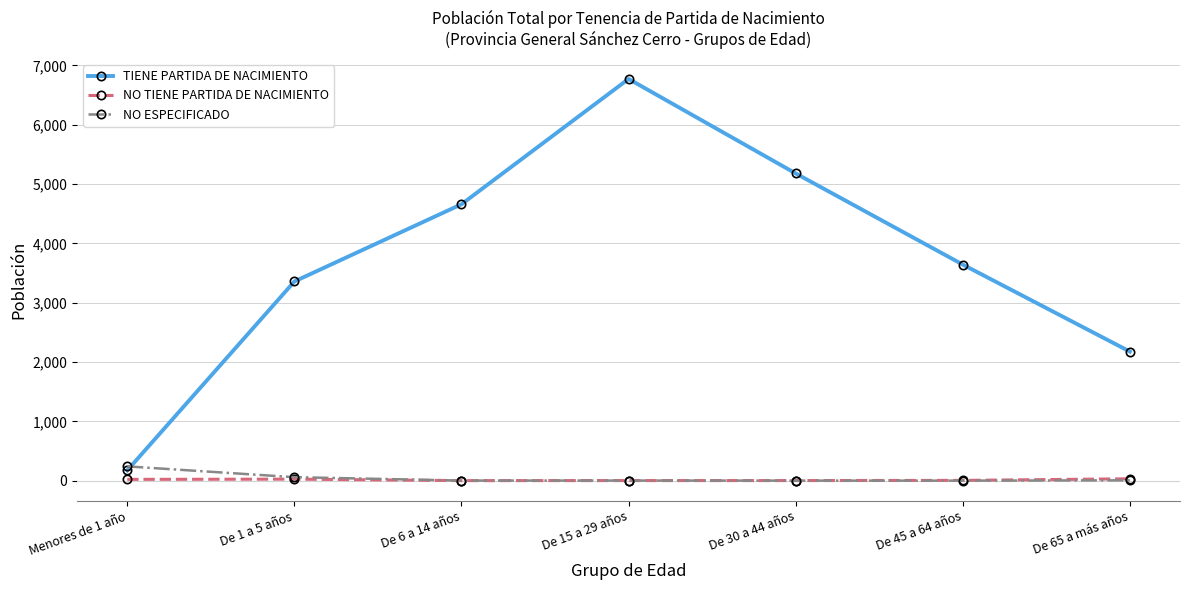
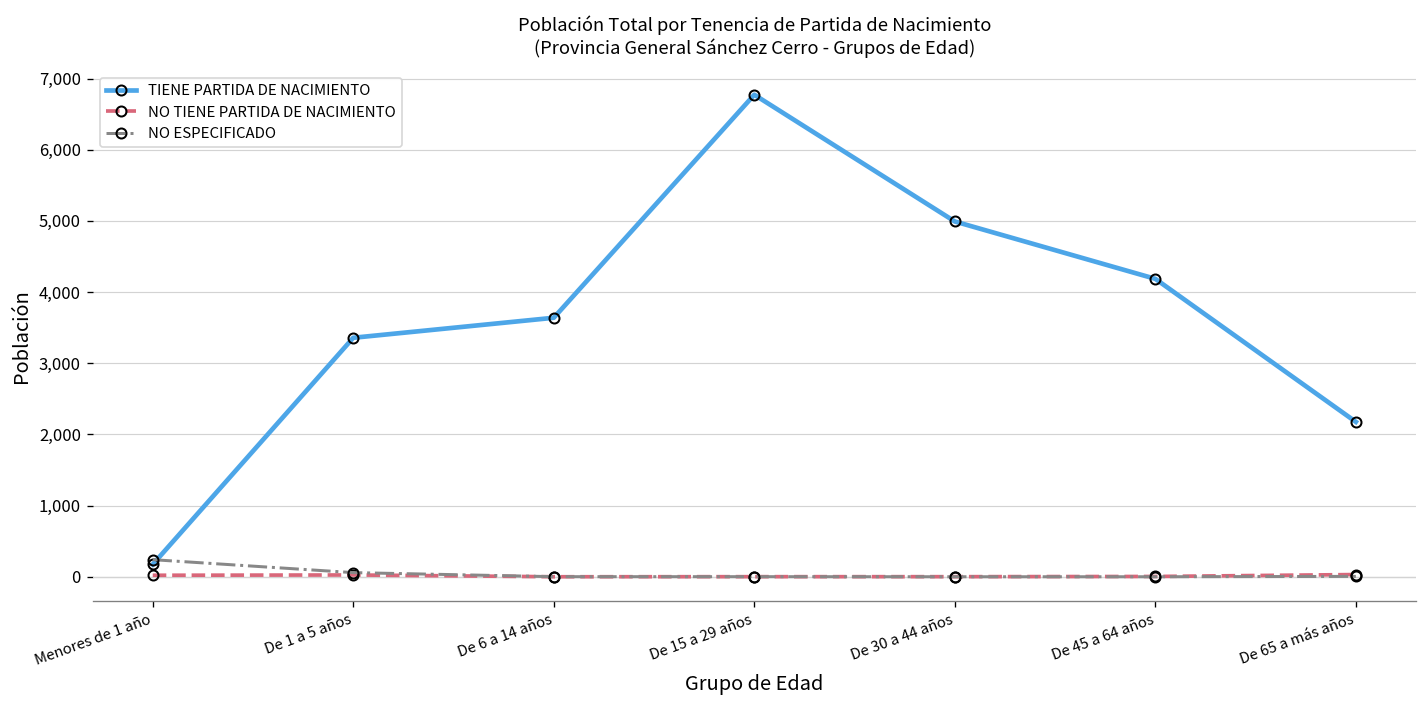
TIENE PARTIDA DE NACIMIENTO, De 6 a 14 años: 4,700 -> 3,600
TIENE PARTIDA DE NACIMIENTO, De 30 a 44 años: 5,200 -> 5,000
TIENE PARTIDA DE NACIMIENTO, De 45 a 64 años: 3,600 -> 4,200
